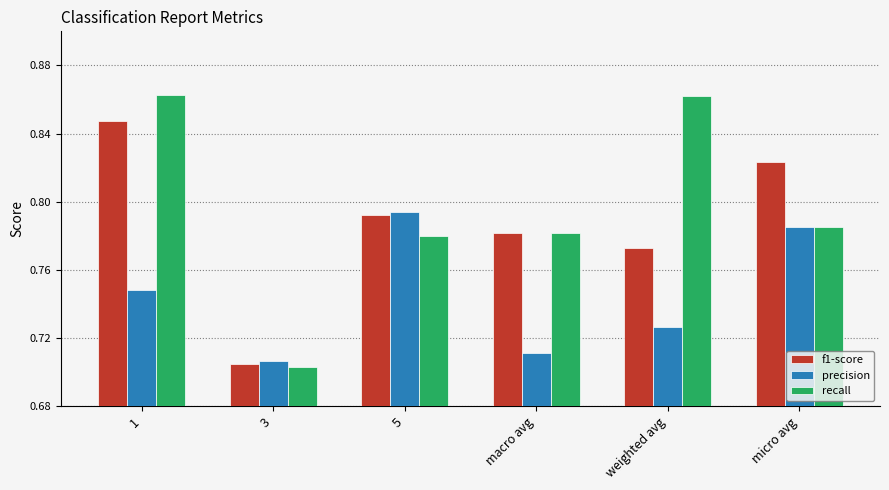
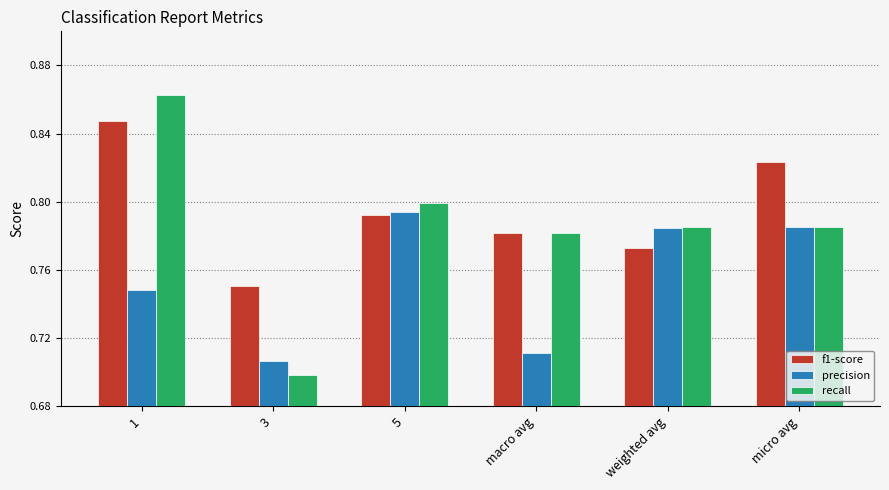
f1-score, 3: 0.705 -> 0.751
recall, 3: 0.703 -> 0.698
recall, 5: 0.780 -> 0.799
precision, weighted avg: 0.726 -> 0.785
recall, weighted avg: 0.862 -> 0.785
